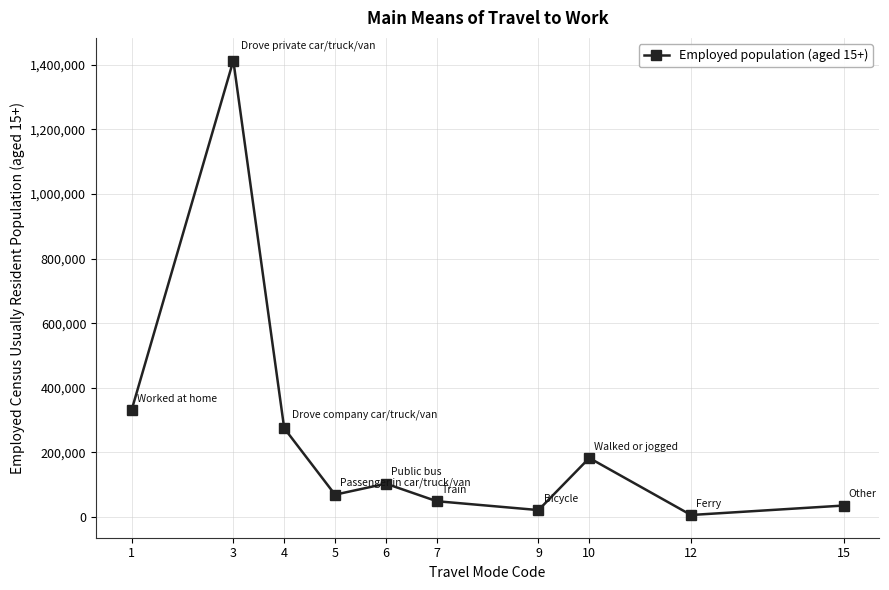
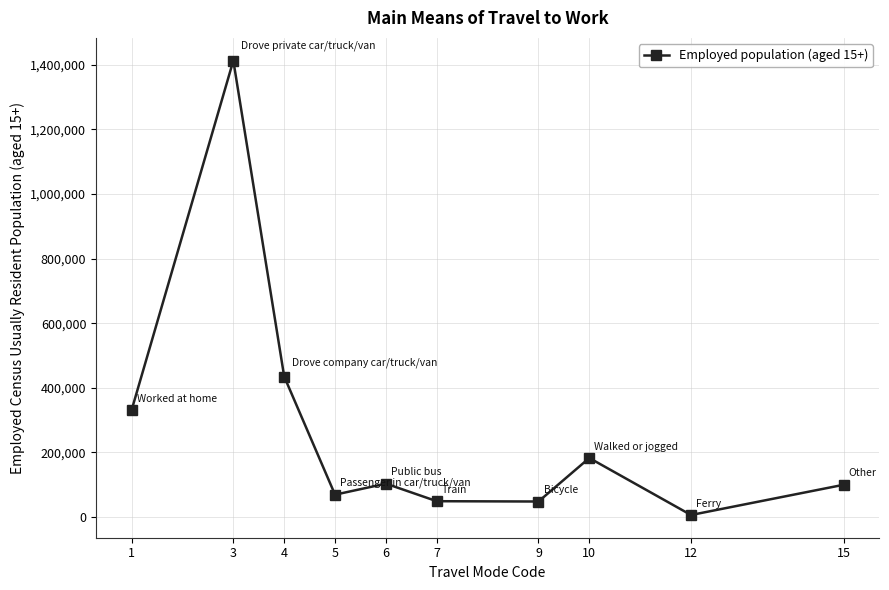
4: 270,000 -> 430,000
9: 20,000 -> 50,000
15: 40,000 -> 100,000
